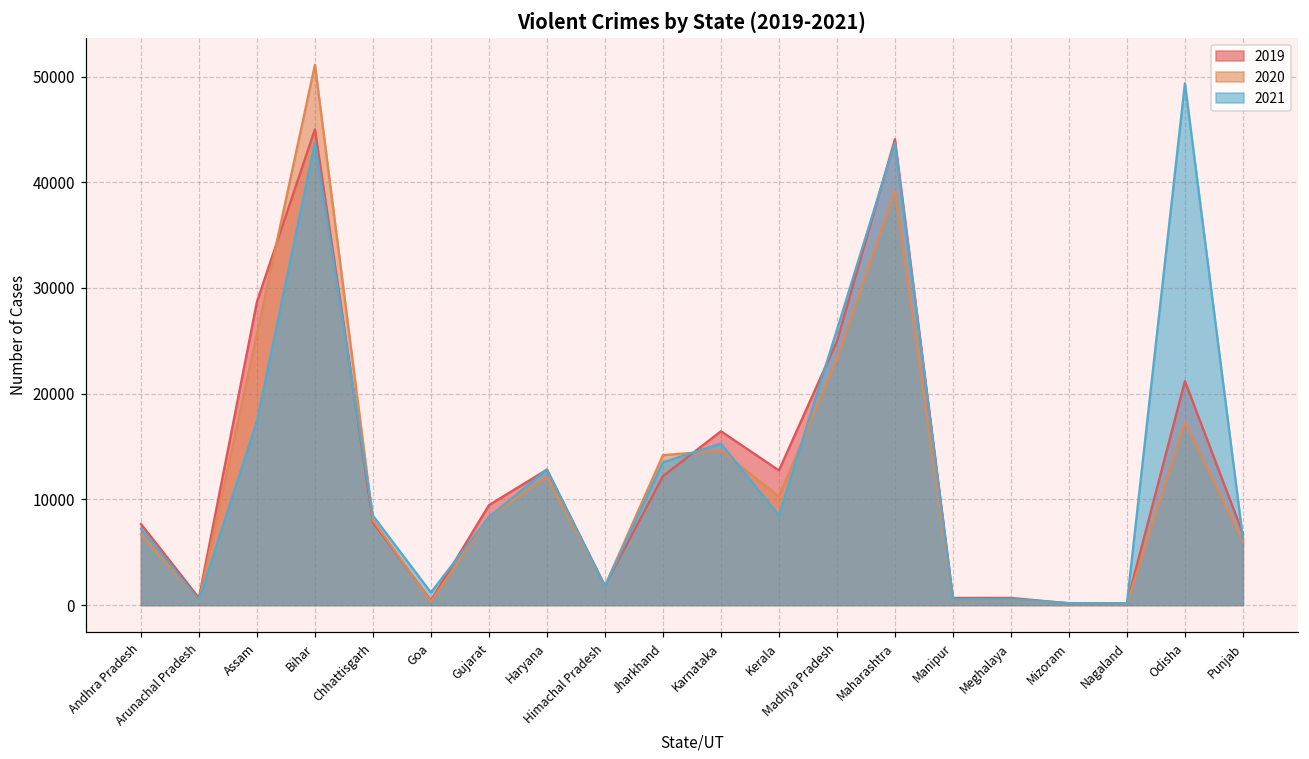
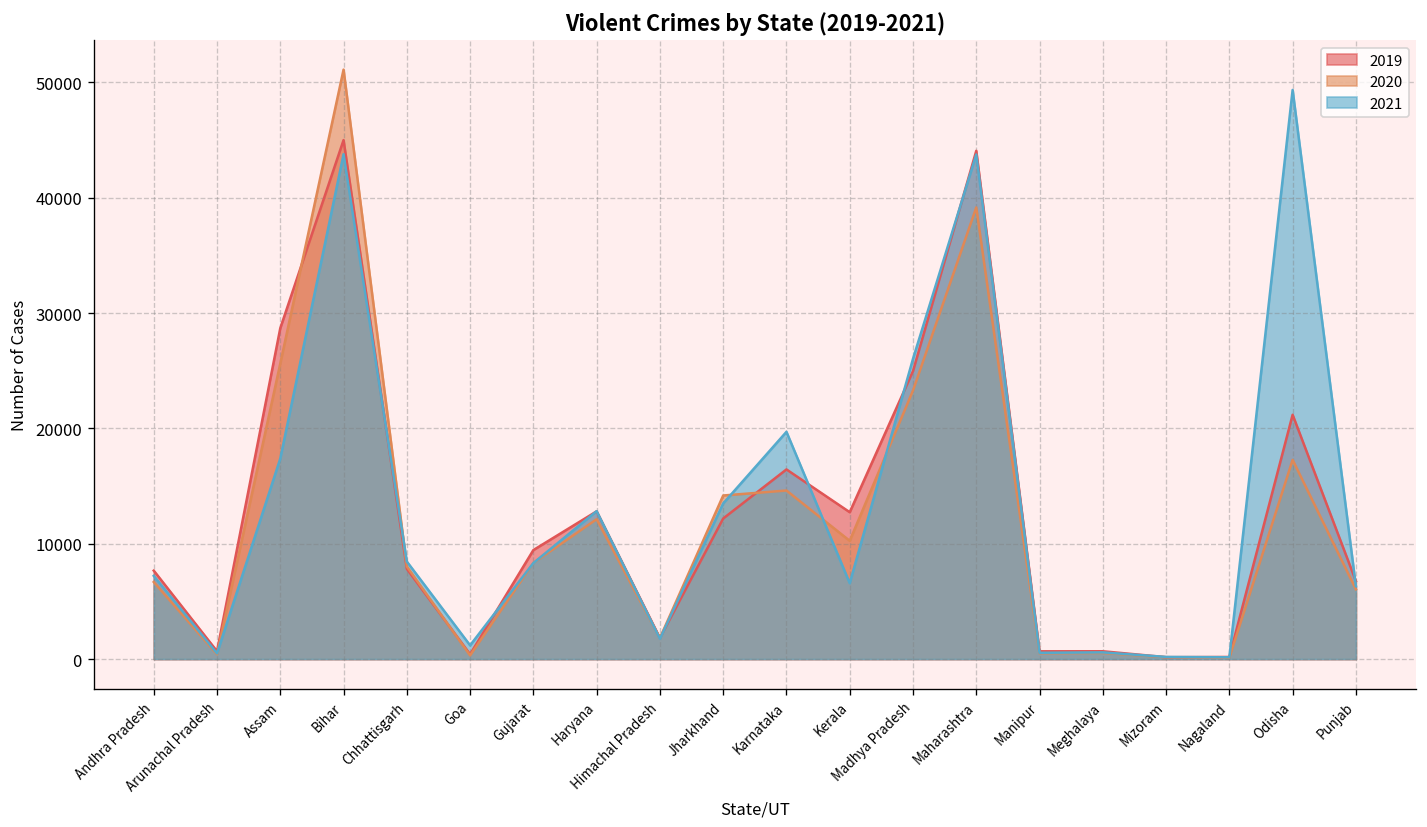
2021, Karnataka: 15000 -> 20000
2021, Kerala: 8000 -> 7000
